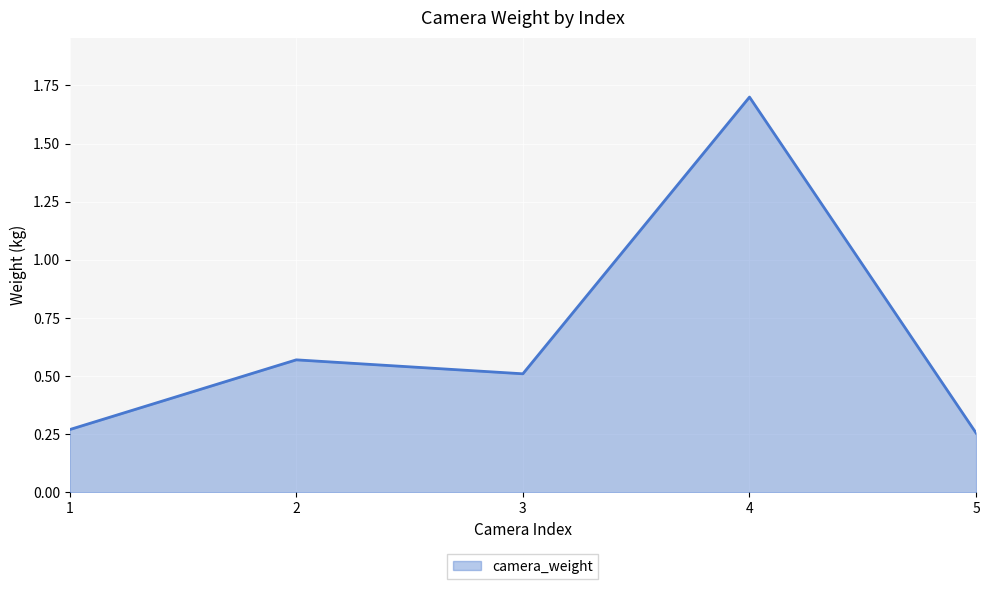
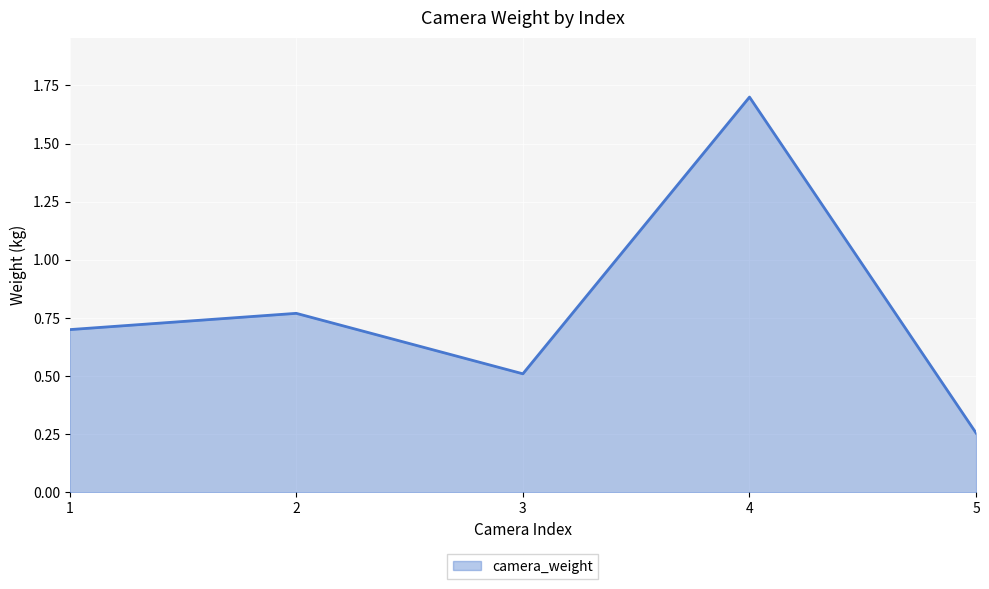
1: 0.27 -> 0.70
2: 0.57 -> 0.77
